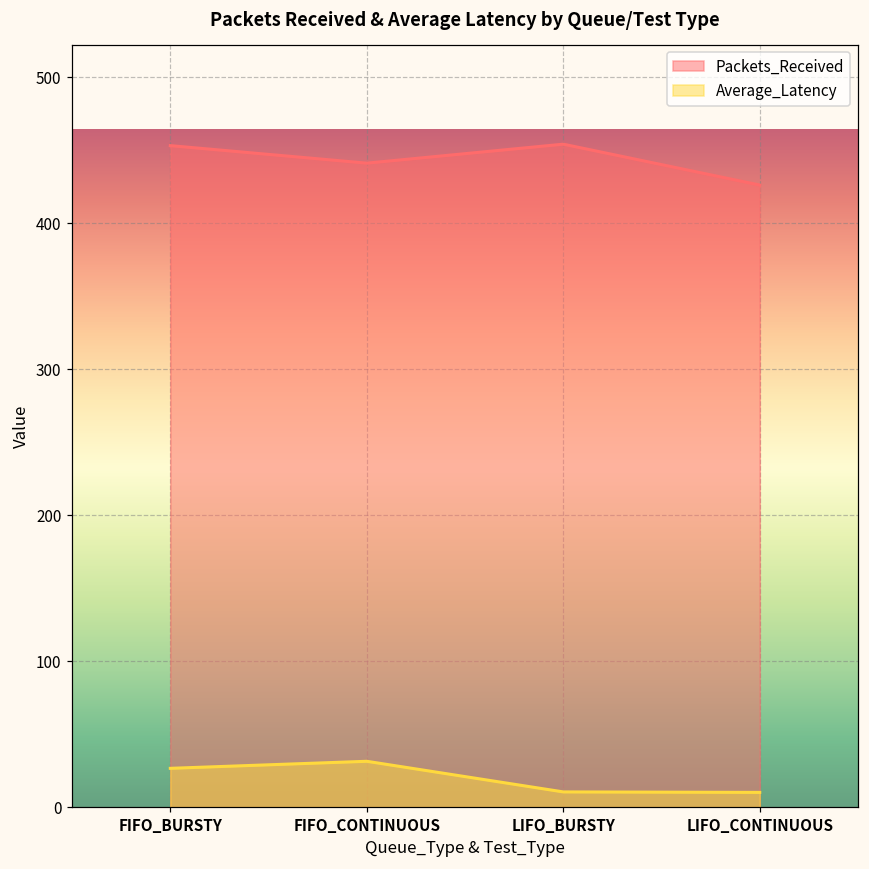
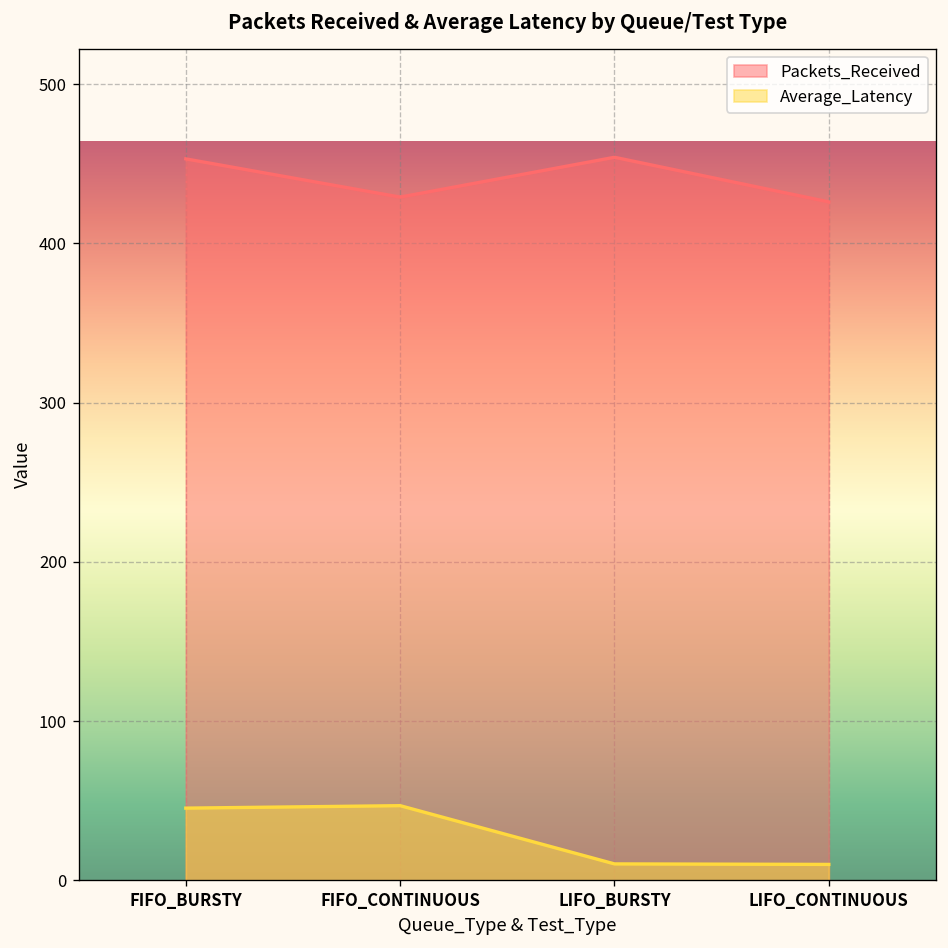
Average_Latency, FIFO_BURSTY: 27 -> 45
Packets_Received, FIFO_CONTINUOUS: 441 -> 429
Average_Latency, FIFO_CONTINUOUS: 31 -> 47
